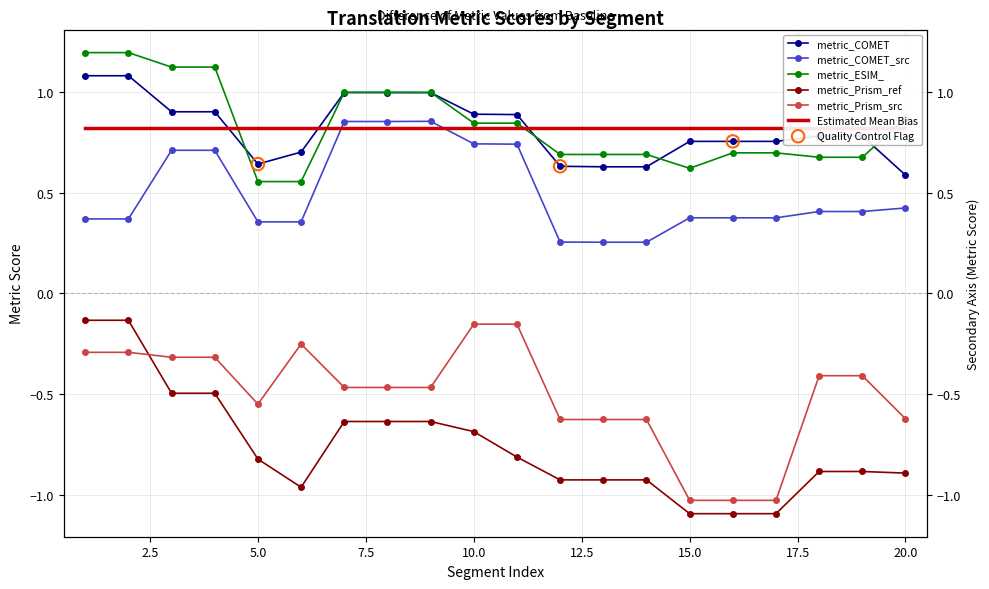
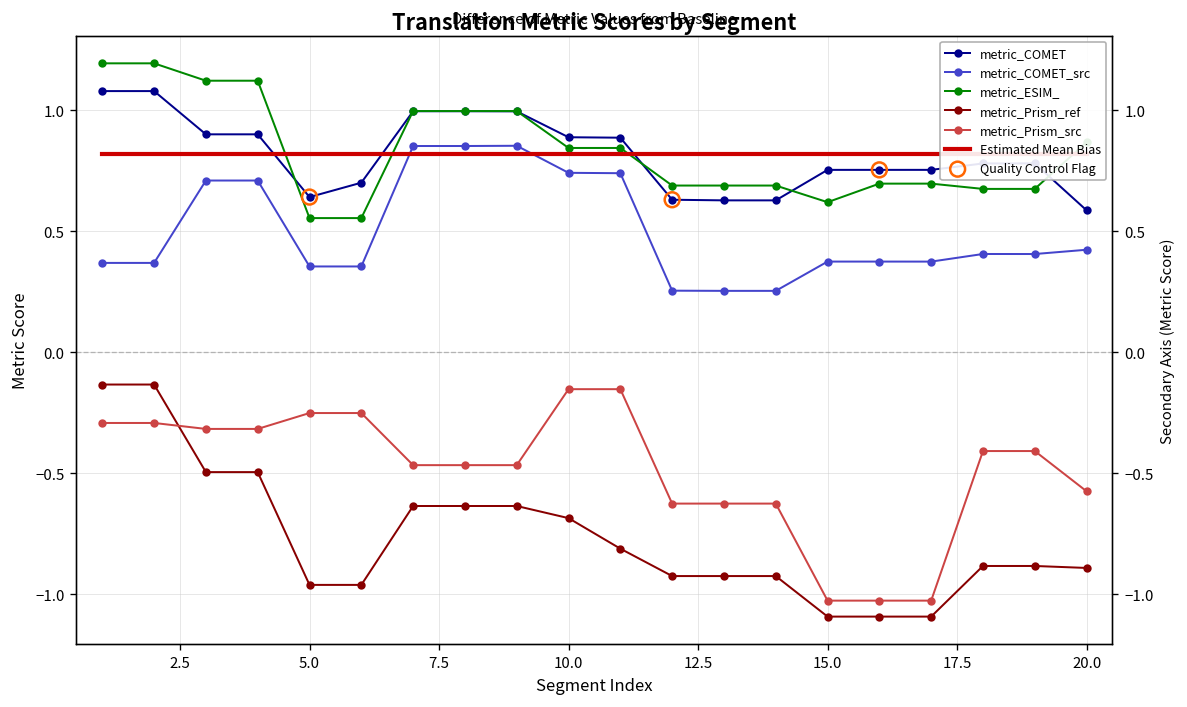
metric_Prism_ref, 5.0: -0.82 -> -0.96
metric_Prism_src, 5.0: -0.55 -> -0.25
metric_Prism_src, 20.0: -0.62 -> -0.58
